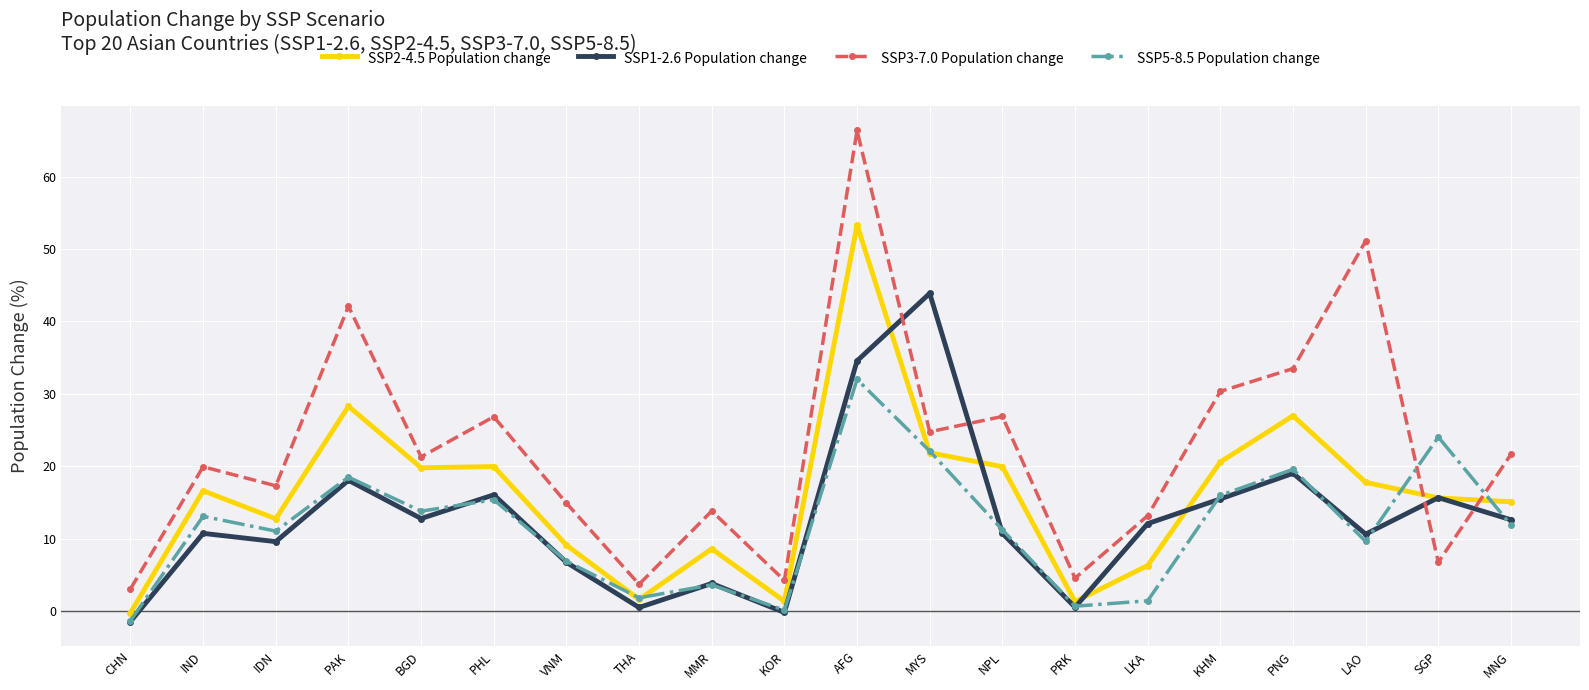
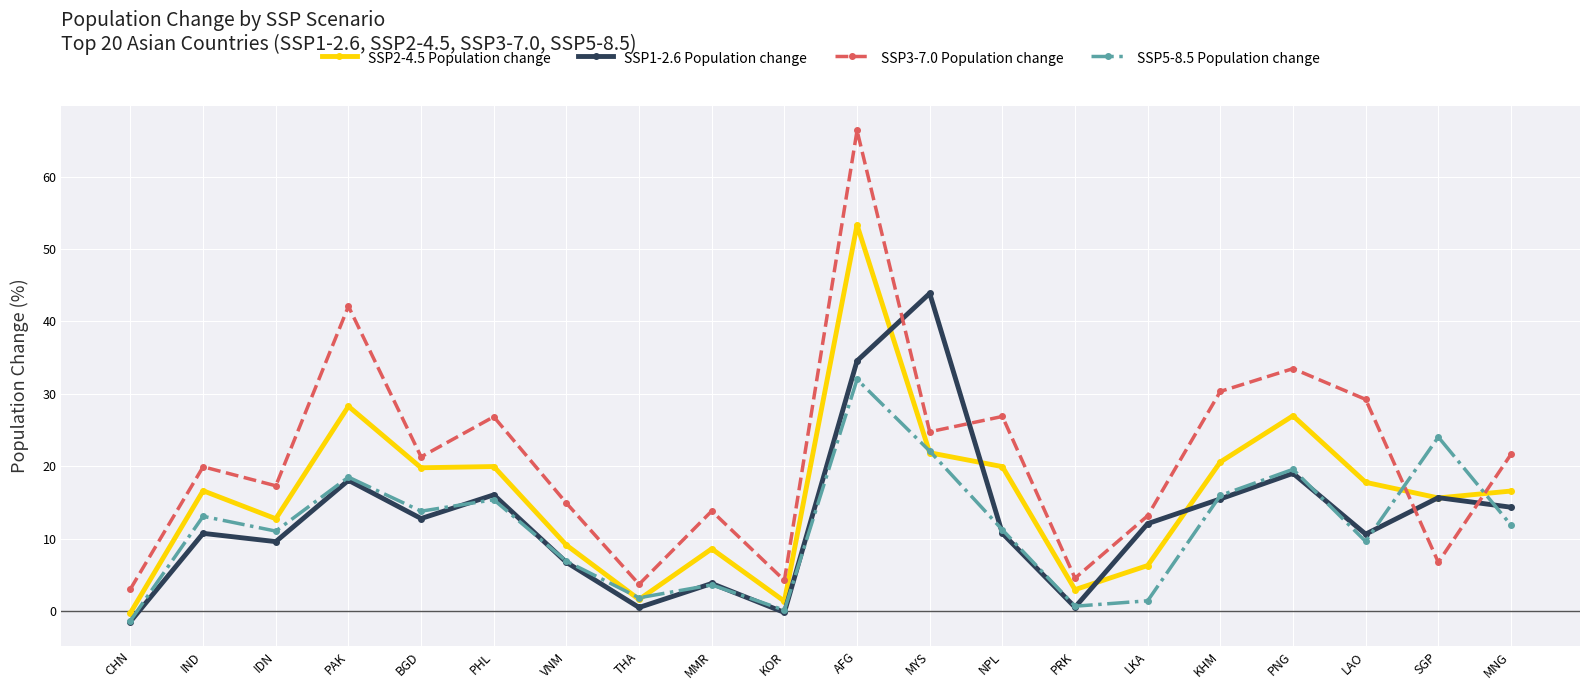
SSP2-4.5 Population change, PRK: 1 -> 3
SSP3-7.0 Population change, LAO: 51 -> 29
SSP2-4.5 Population change, MNG: 15 -> 17
SSP1-2.6 Population change, MNG: 13 -> 14
